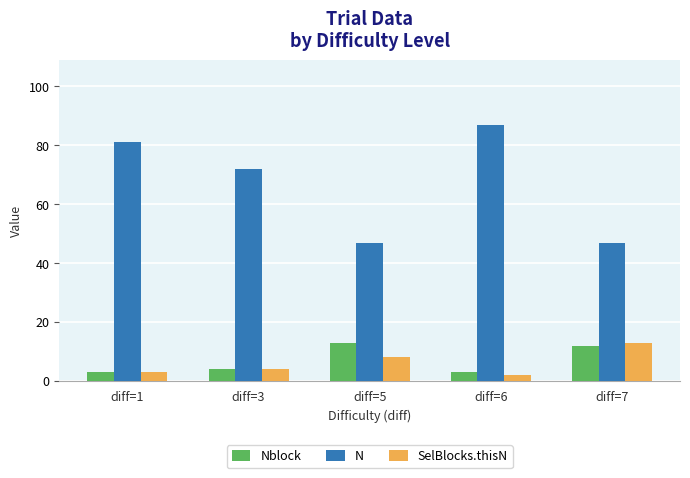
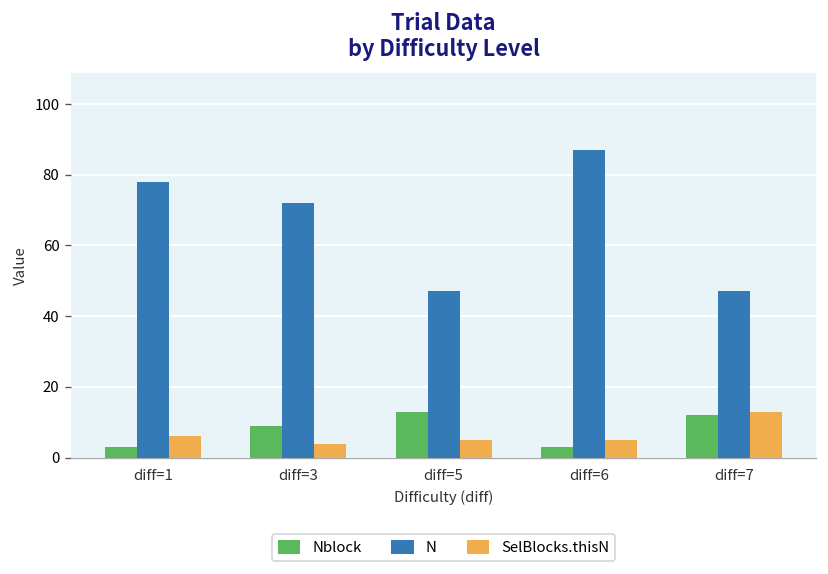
N, diff=1: 81 -> 78
SelBlocks.thisN, diff=1: 3 -> 6
Nblock, diff=3: 4 -> 9
SelBlocks.thisN, diff=5: 8 -> 5
SelBlocks.thisN, diff=6: 2 -> 5
